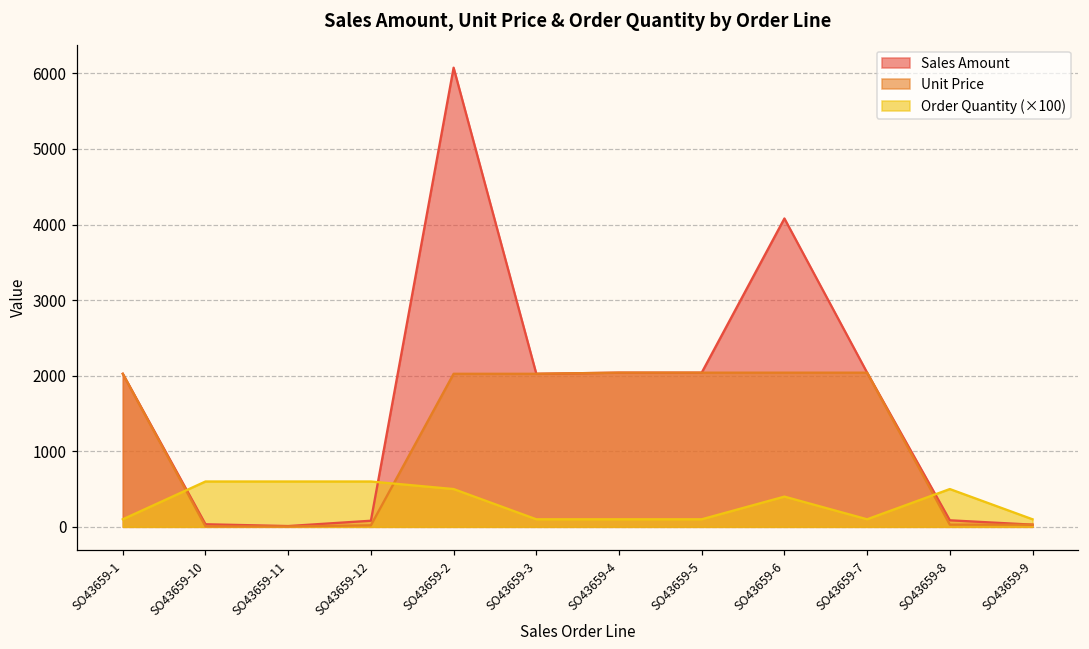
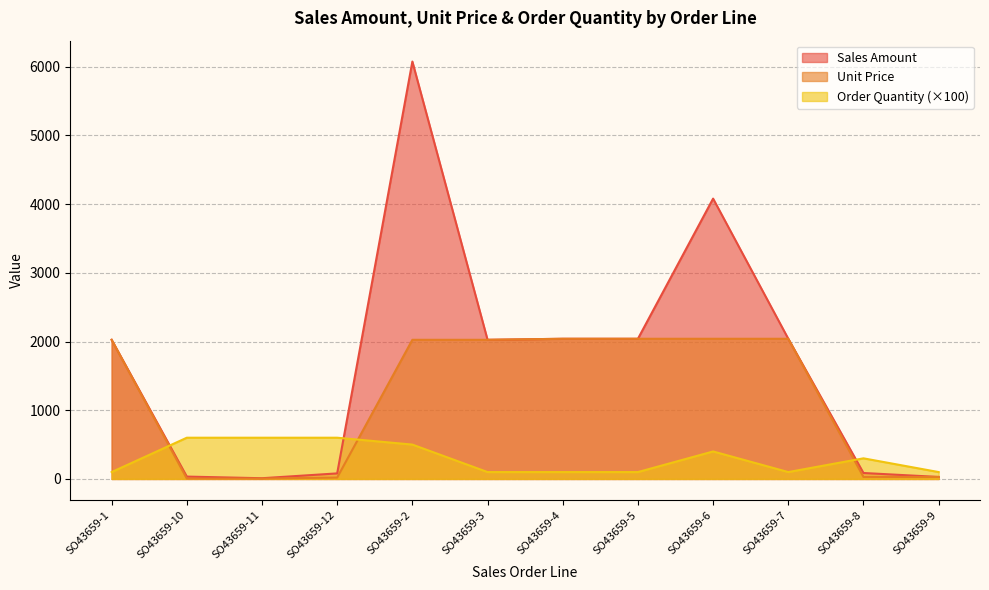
Order Quantity (×100), SO43659-8: 500 -> 300
